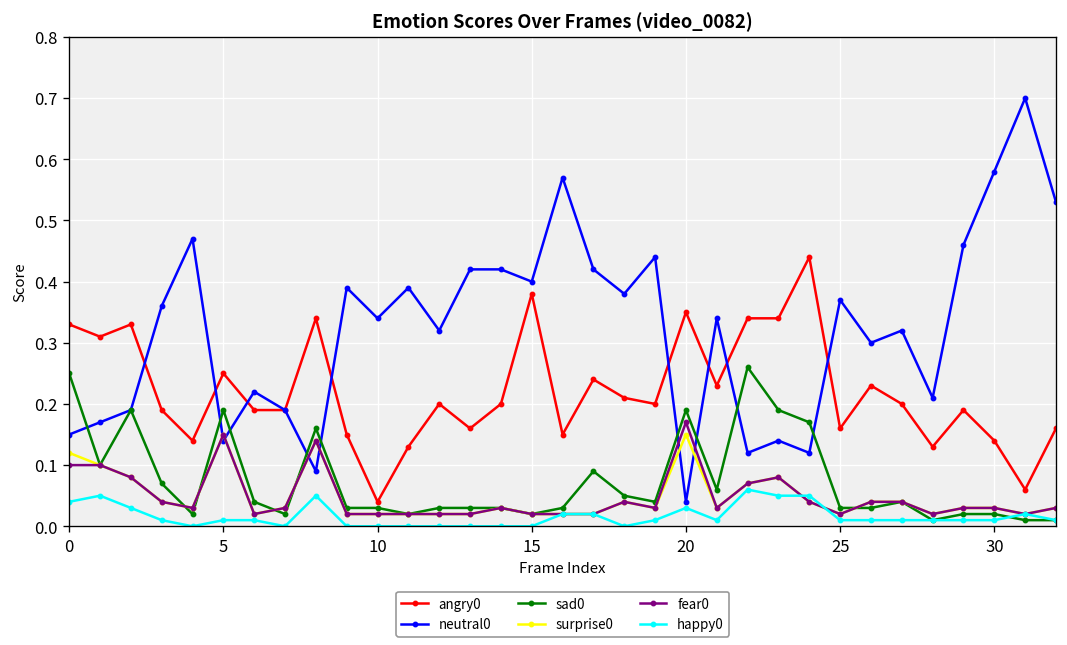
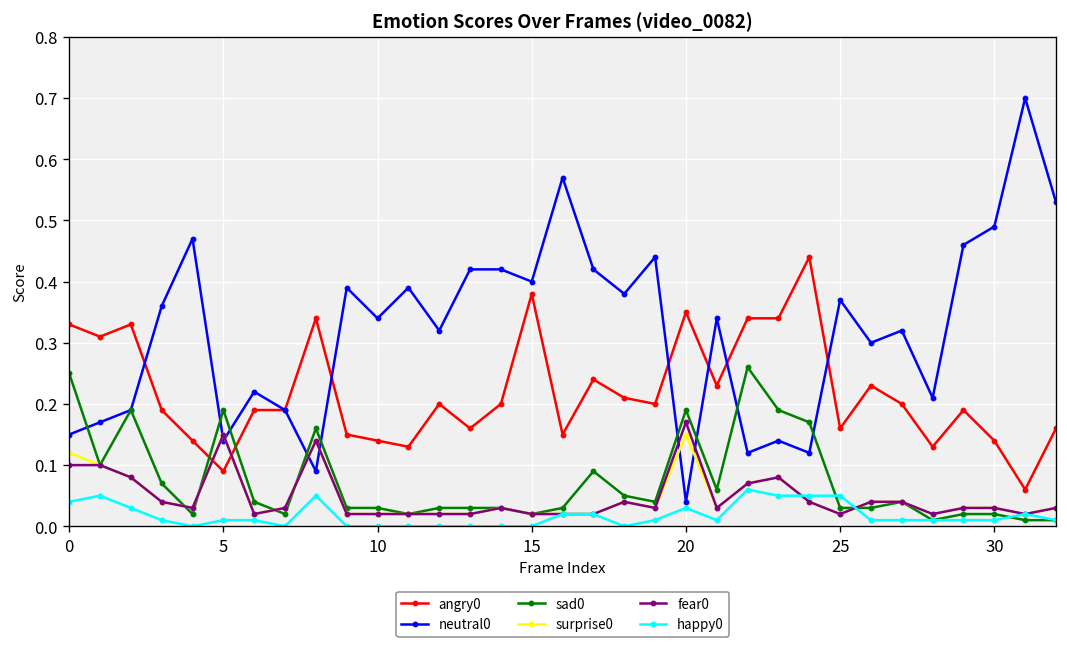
angry0, 5: 0.25 -> 0.09
angry0, 10: 0.04 -> 0.14
happy0, 25: 0.01 -> 0.05
neutral0, 30: 0.58 -> 0.49
